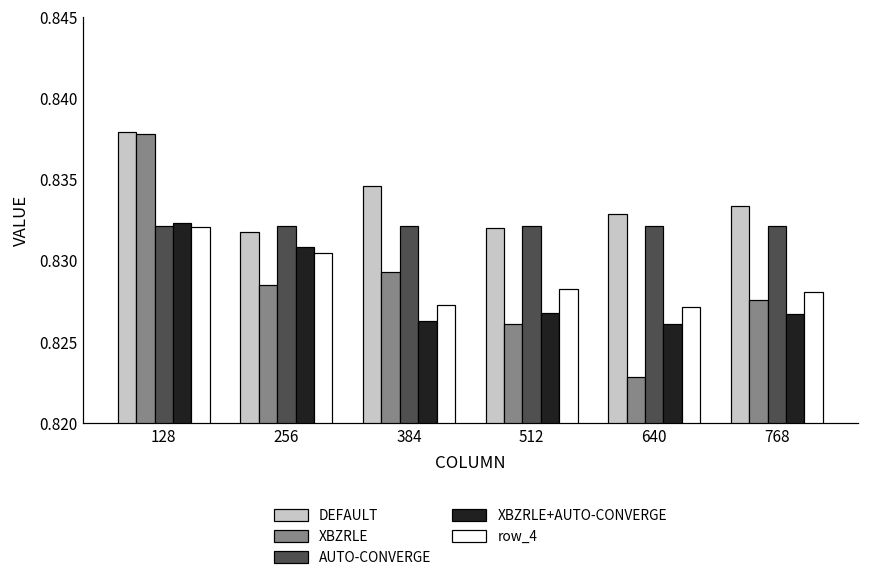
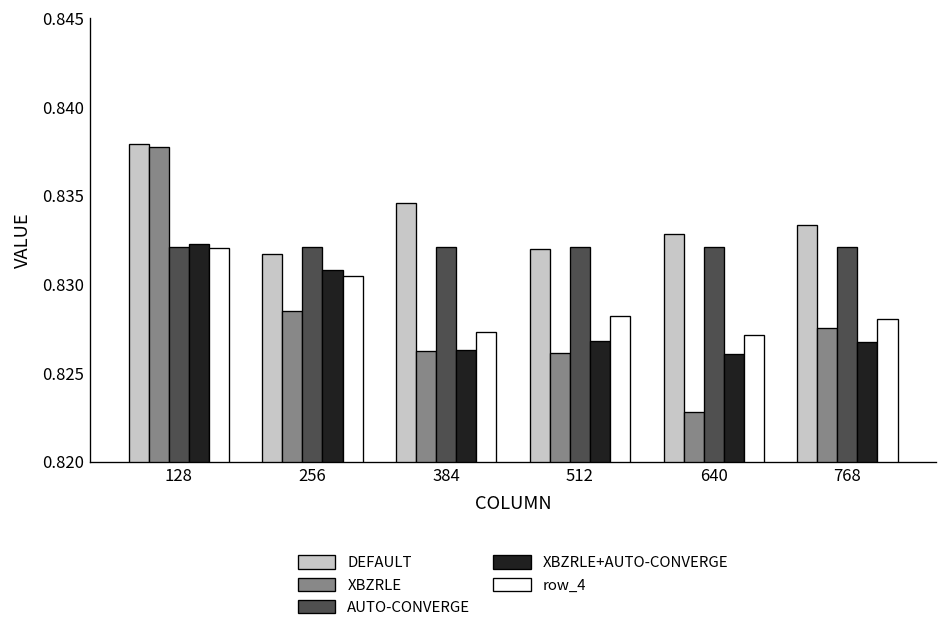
XBZRLE, 384: 0.8293 -> 0.8262
